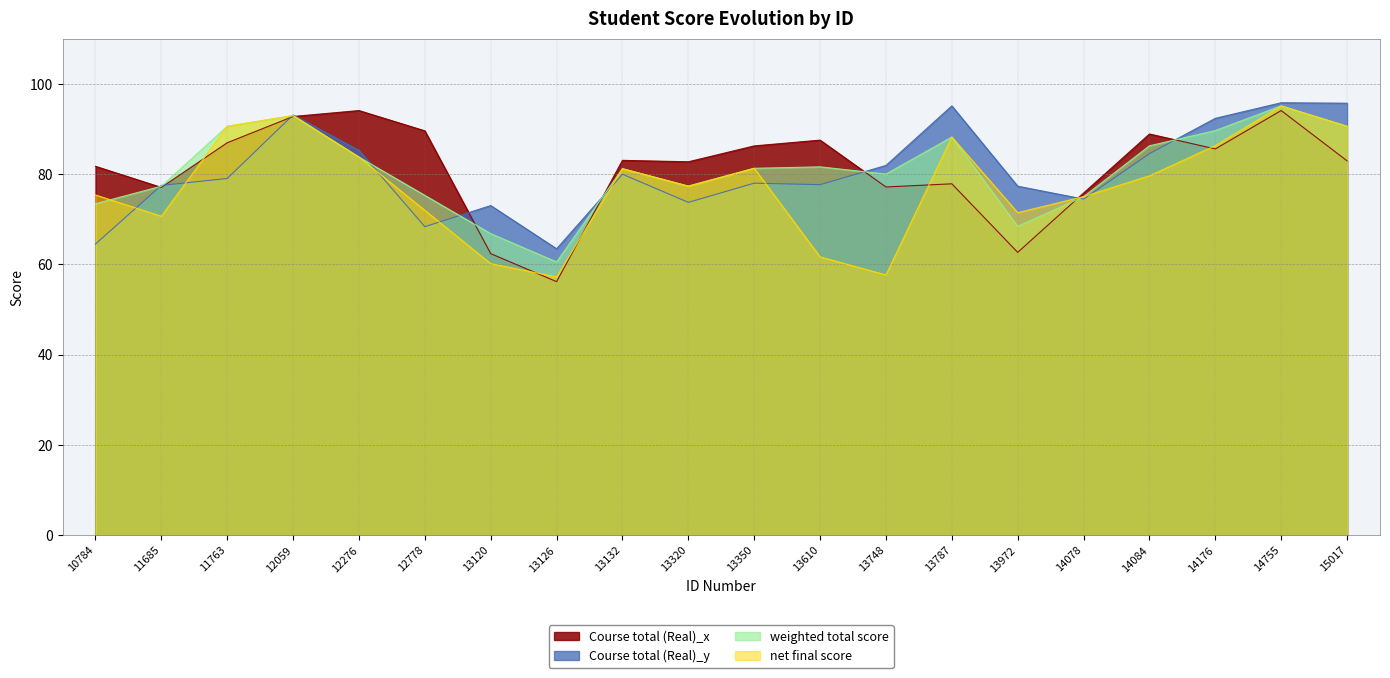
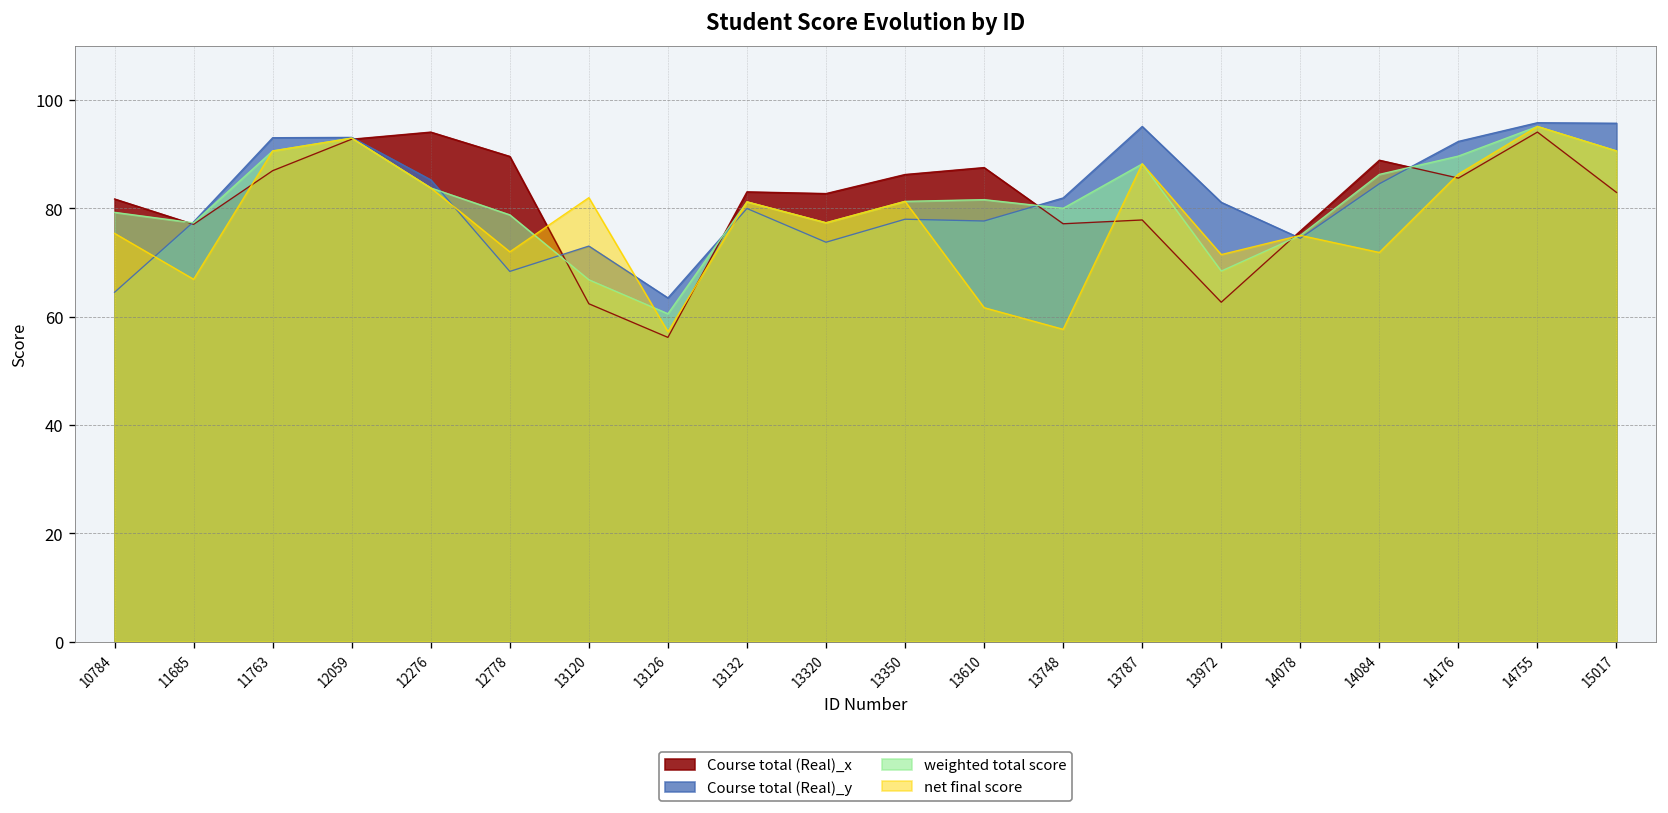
weighted total score, 10784: 73 -> 79
net final score, 11685: 71 -> 67
Course total (Real)_y, 11763: 79 -> 93
weighted total score, 12778: 75 -> 79
net final score, 13120: 60 -> 82
Course total (Real)_y, 13972: 77 -> 81
net final score, 14084: 80 -> 72
